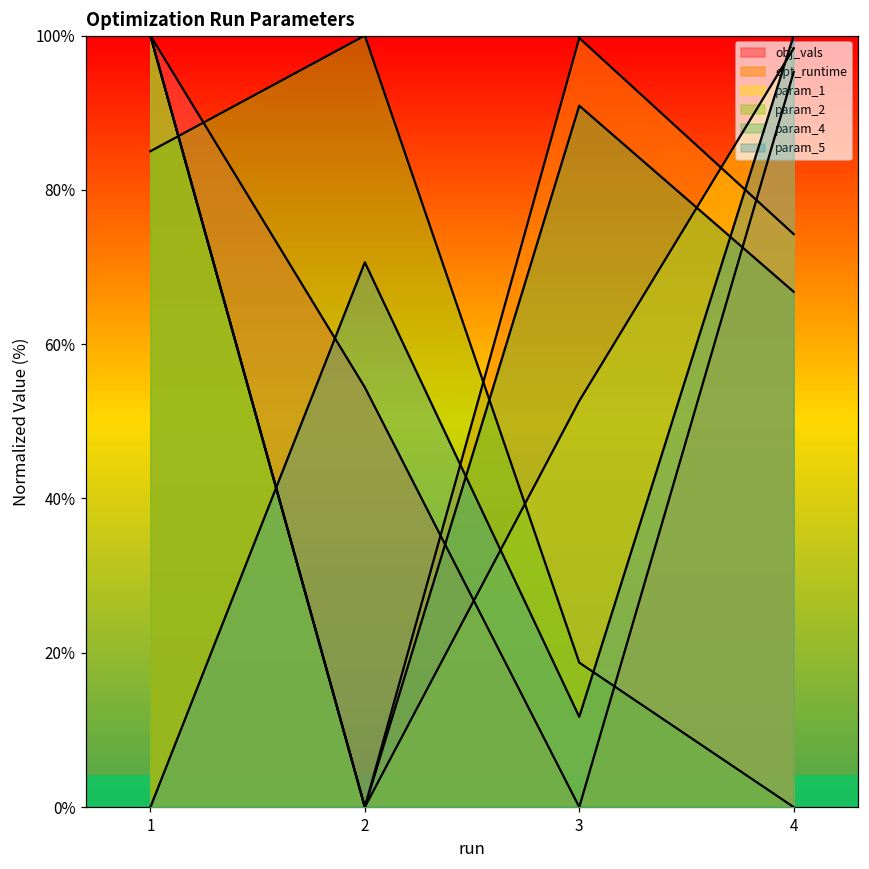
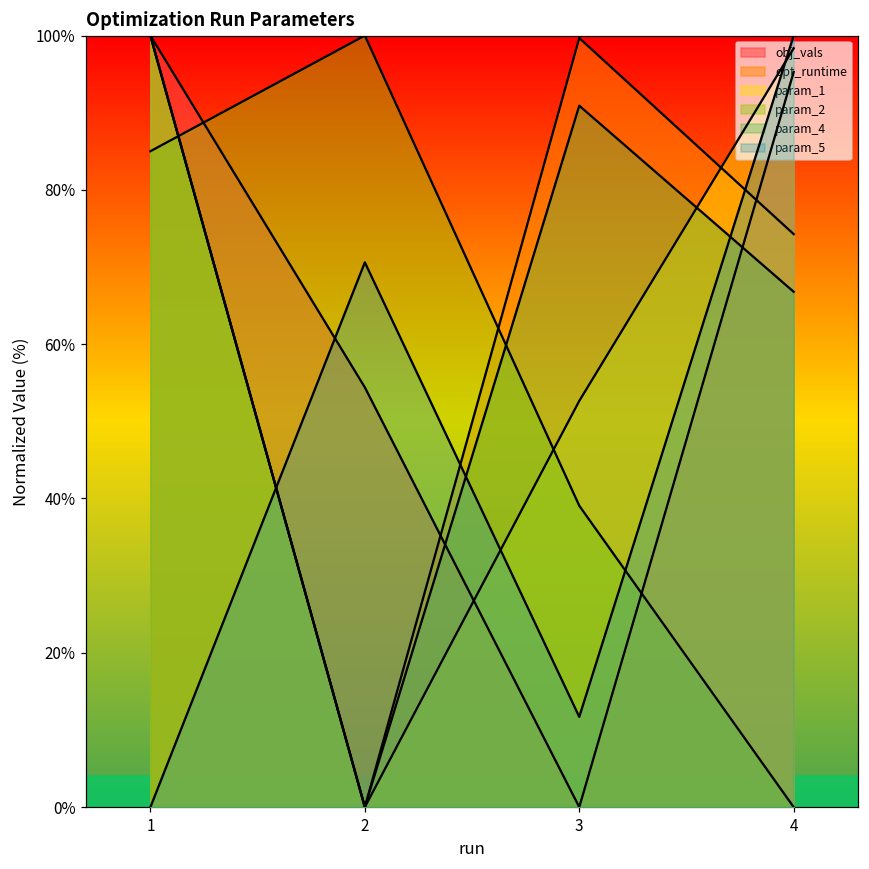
param_2, 3: 19% -> 39%
